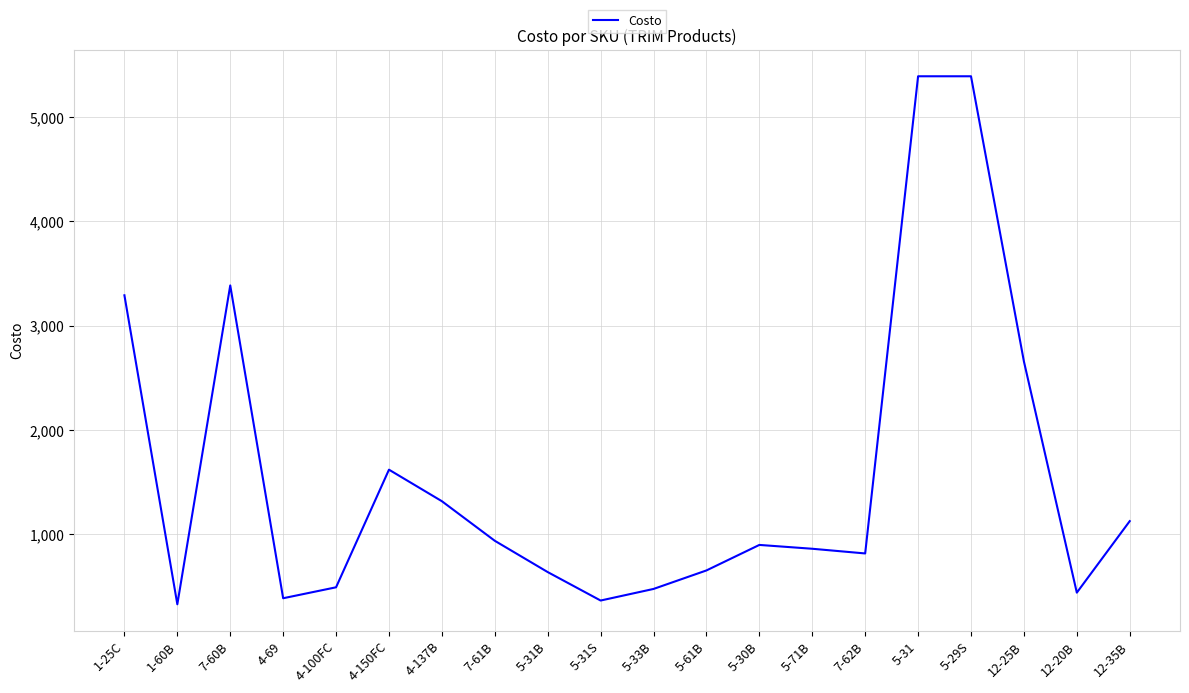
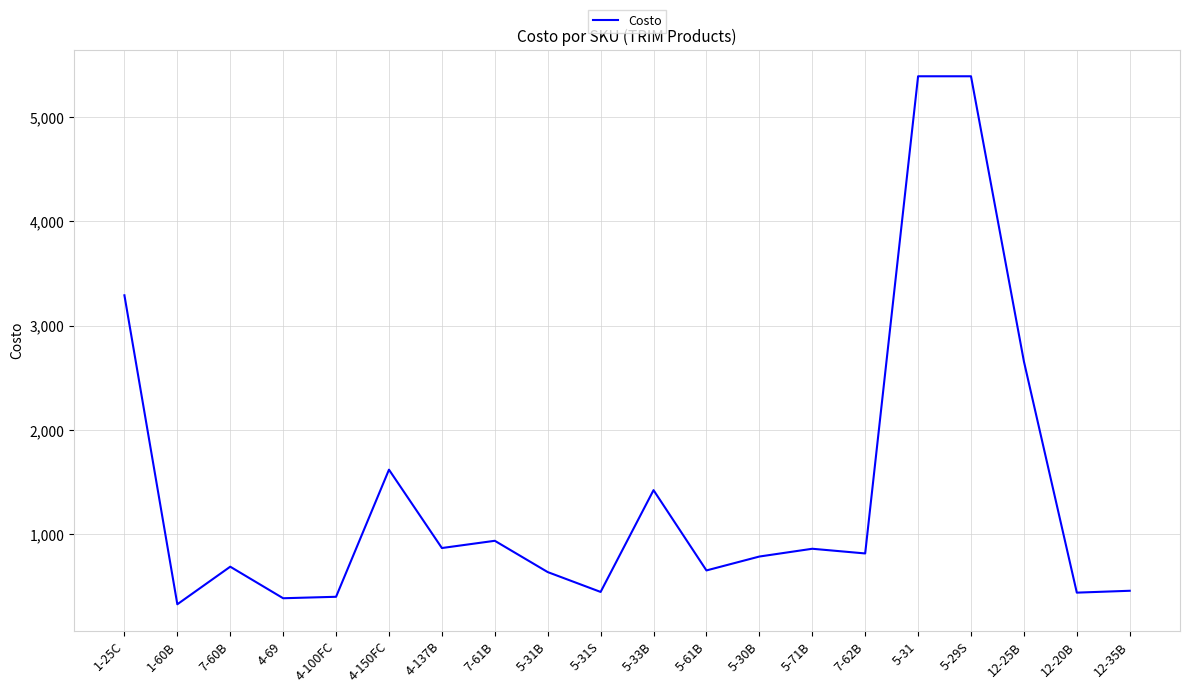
7-60B: 3,390 -> 690
4-100FC: 490 -> 400
4-137B: 1,320 -> 870
5-31S: 370 -> 450
5-33B: 480 -> 1,420
5-30B: 900 -> 790
12-35B: 1,130 -> 460
